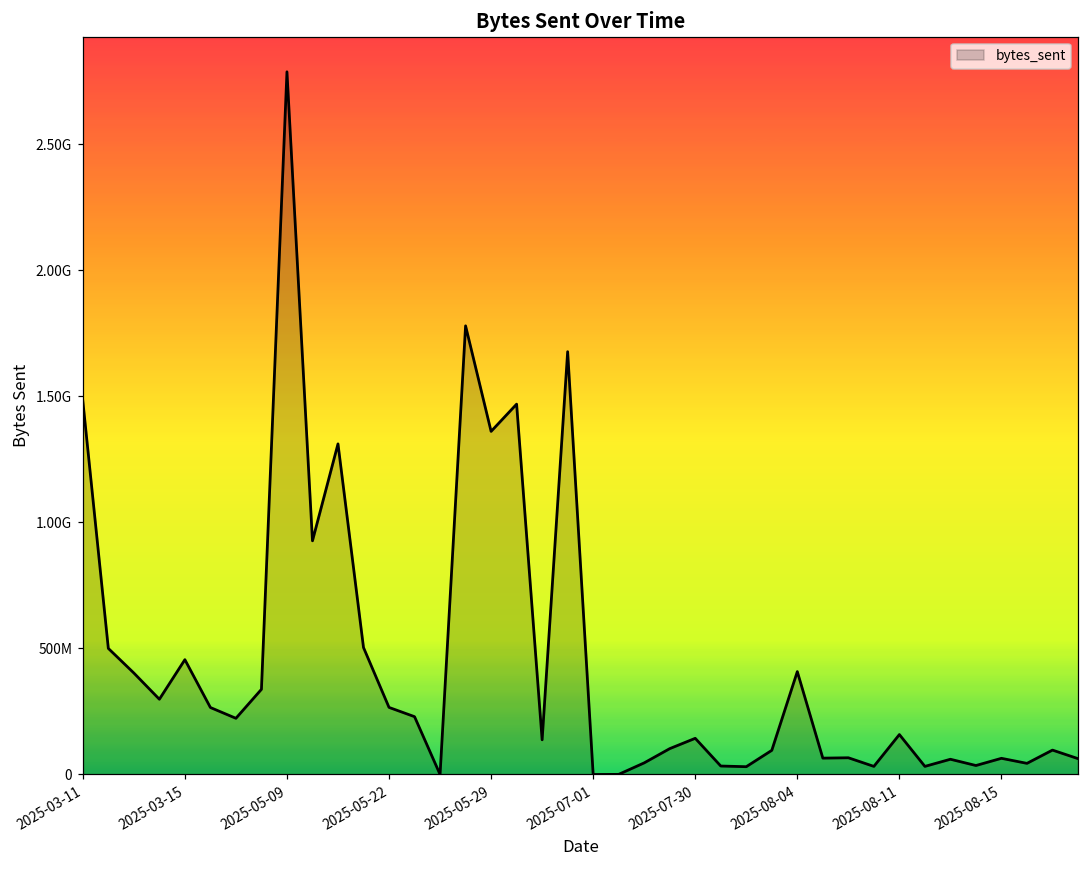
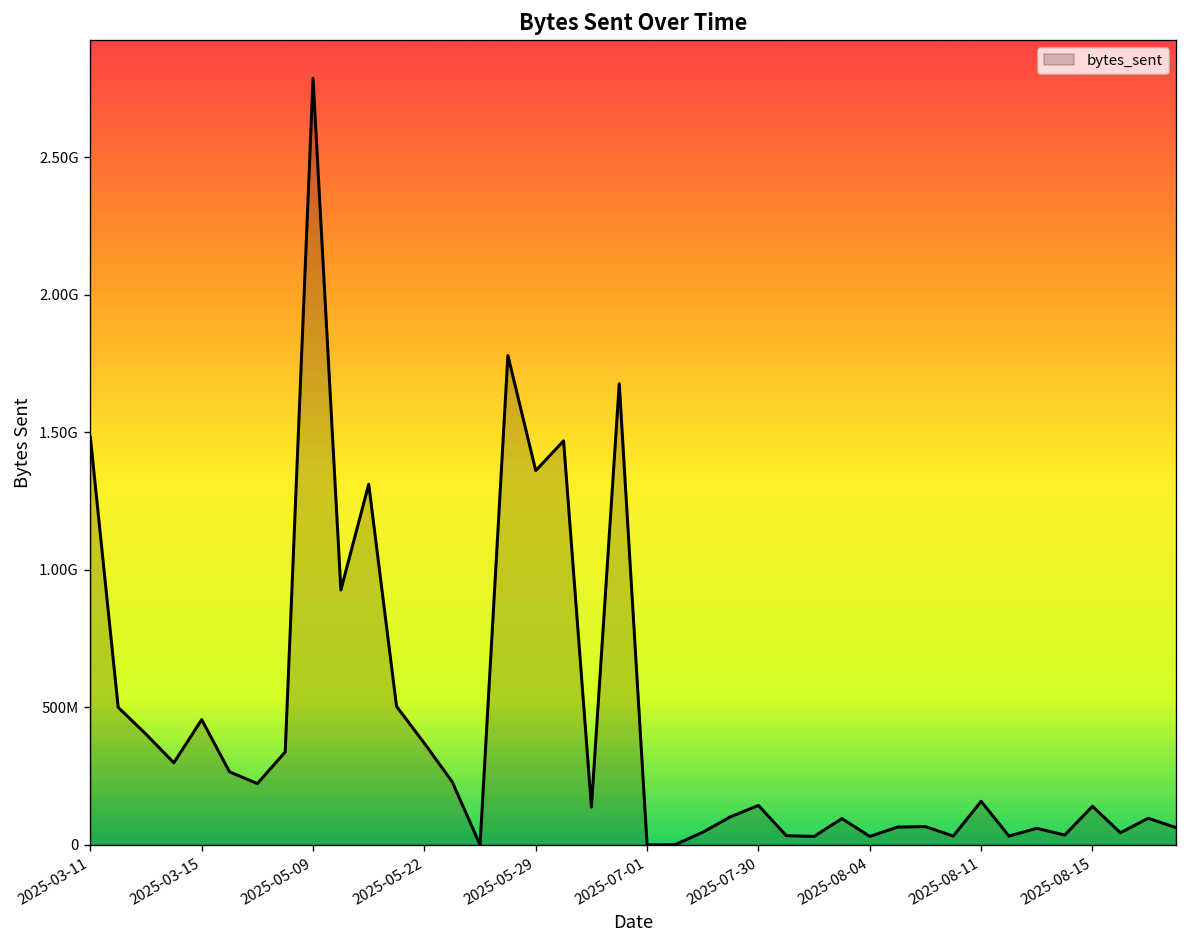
2025-05-22: 270000000 -> 370000000
2025-08-04: 410000000 -> 30000000
2025-08-15: 60000000 -> 140000000
